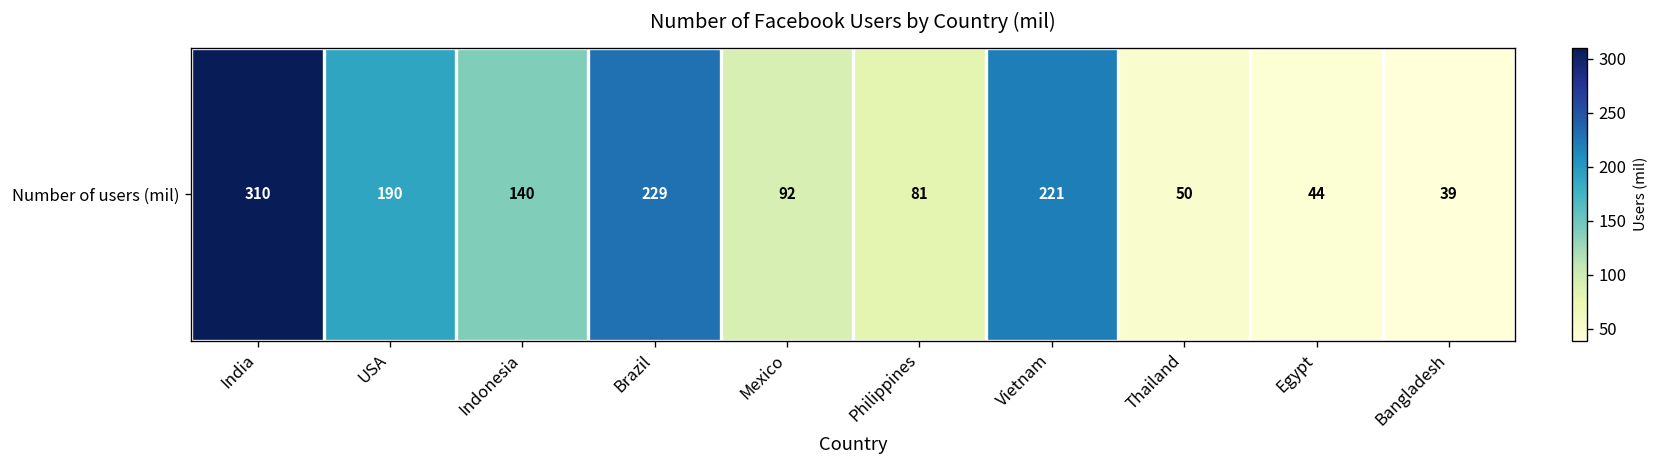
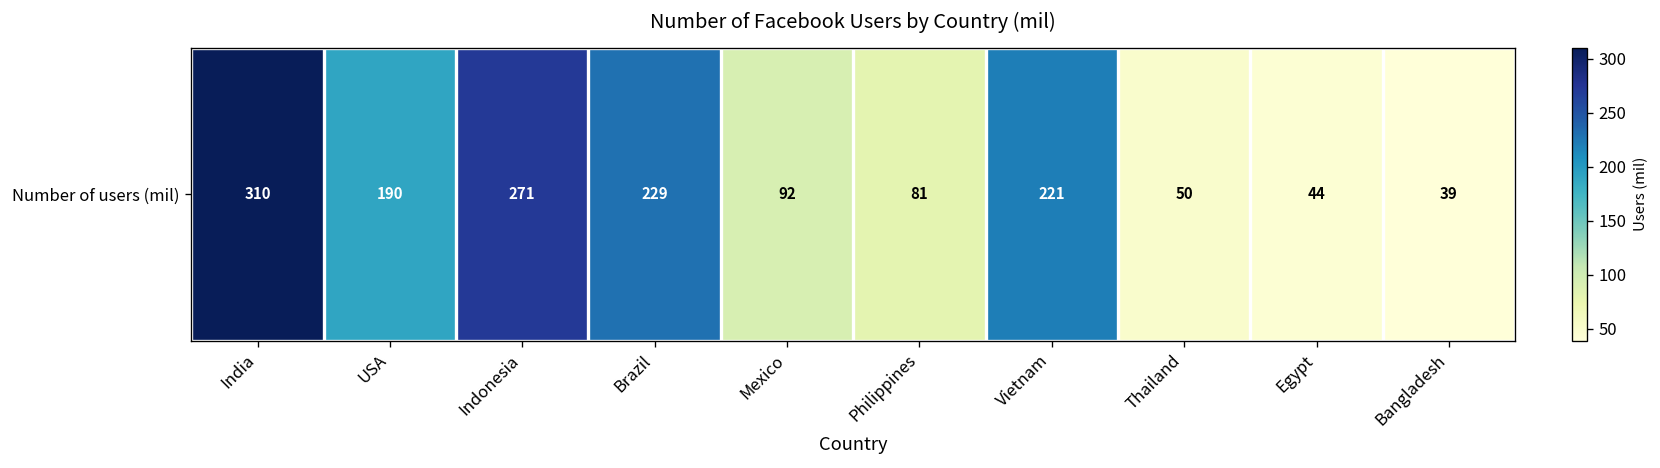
Number of users (mil), Indonesia: 140 -> 271
